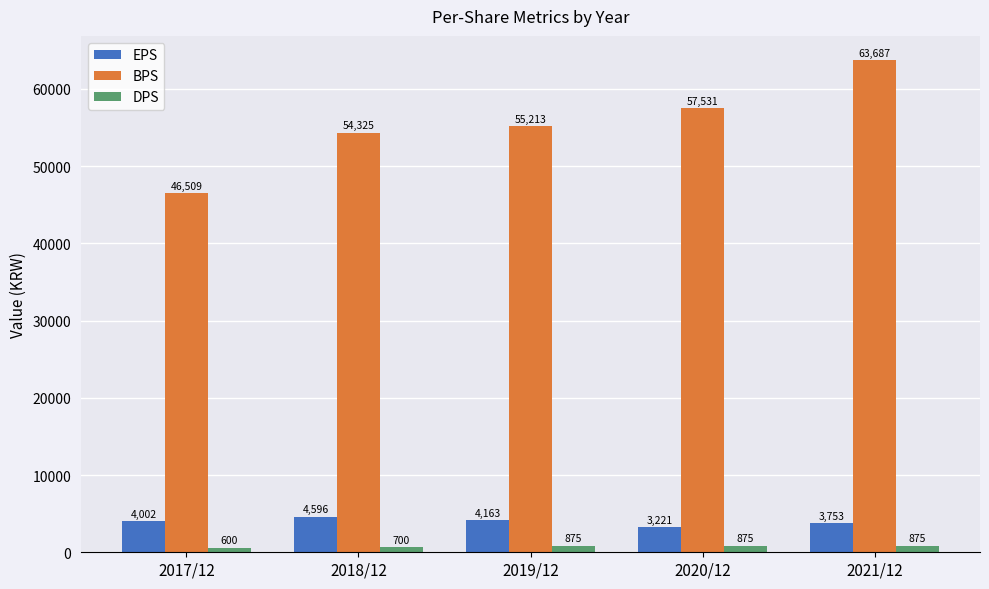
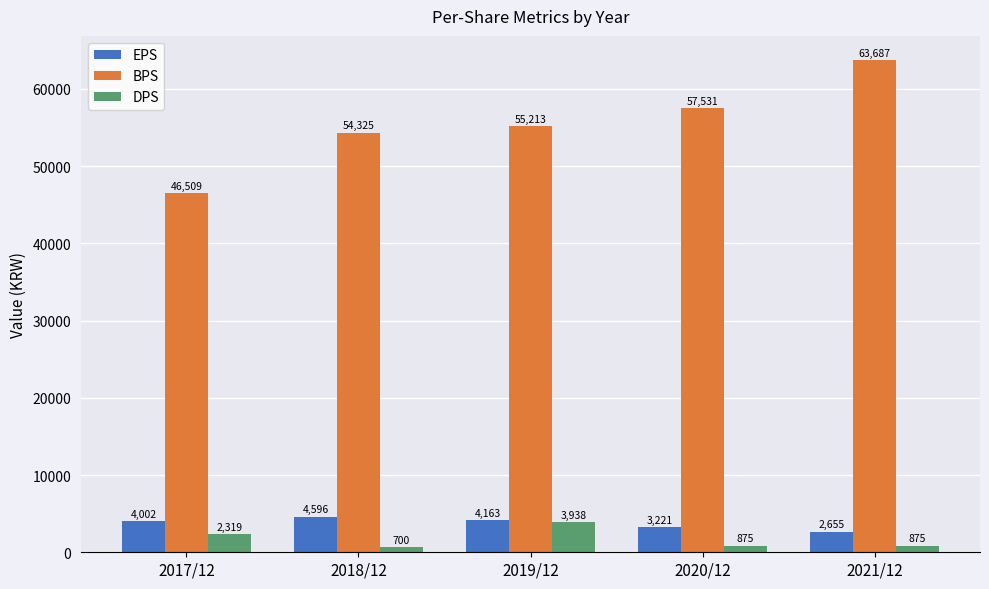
DPS, 2017/12: 600 -> 2,319
DPS, 2019/12: 875 -> 3,938
EPS, 2021/12: 3,753 -> 2,655
